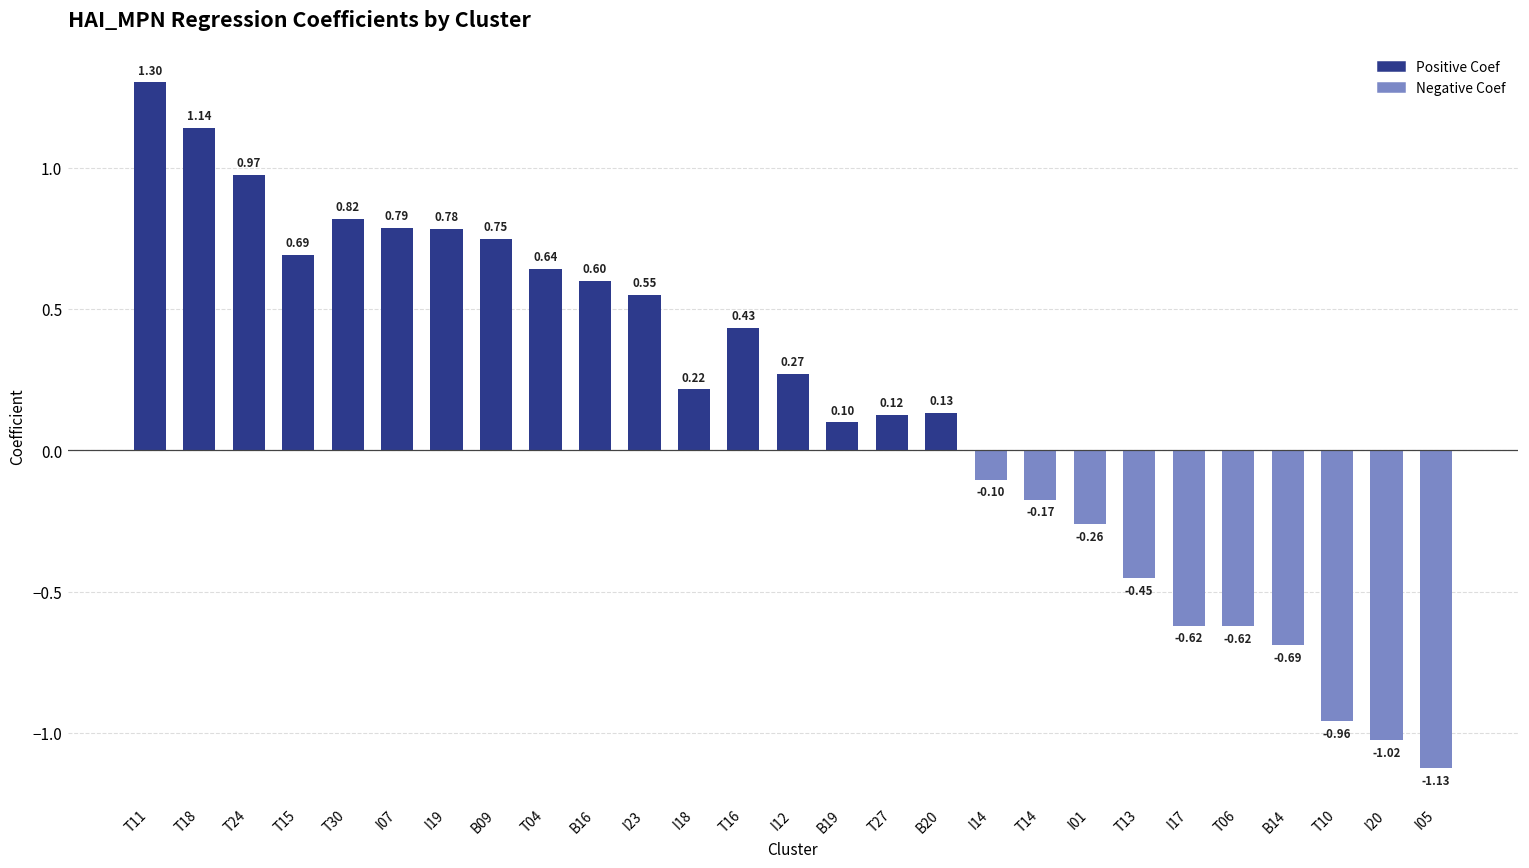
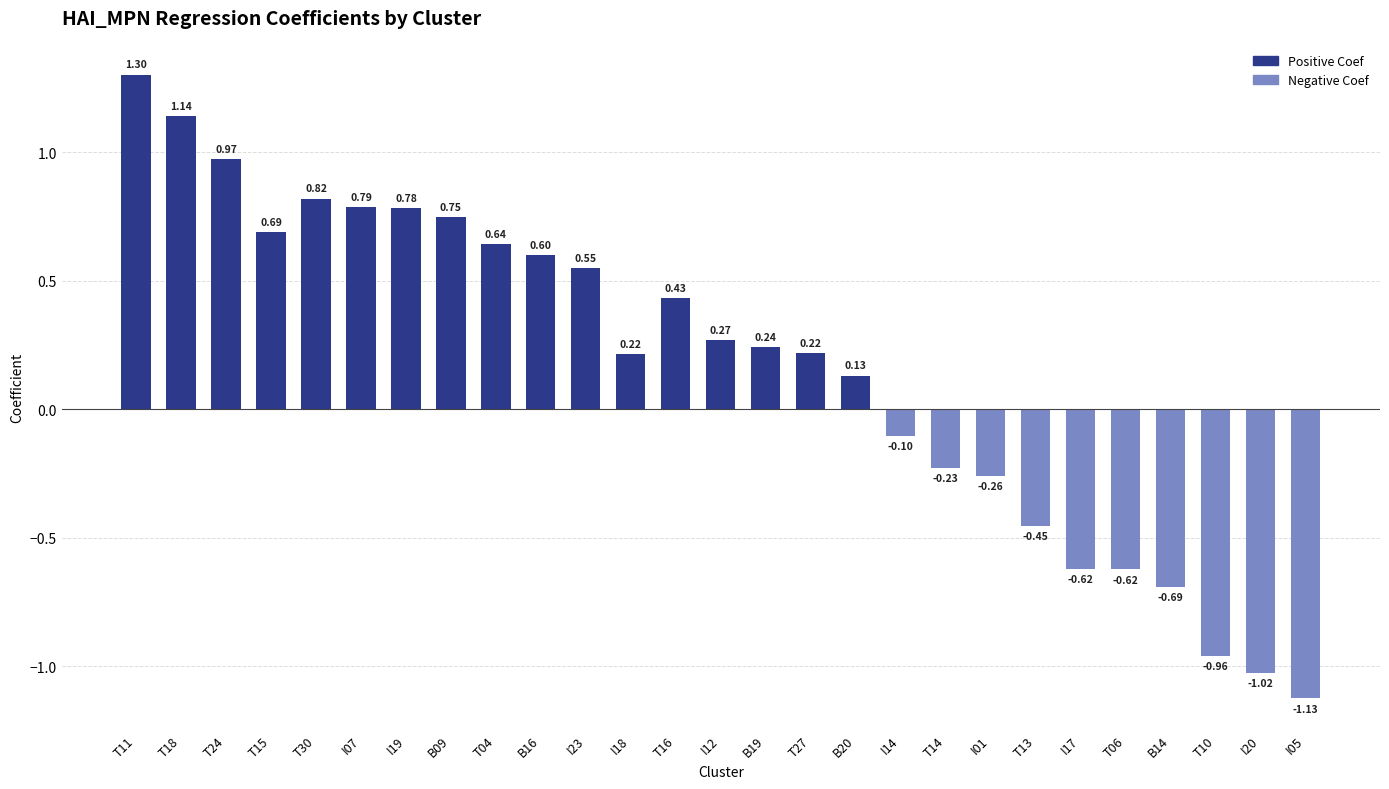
B19: 0.10 -> 0.24
T27: 0.12 -> 0.22
T14: -0.17 -> -0.23
